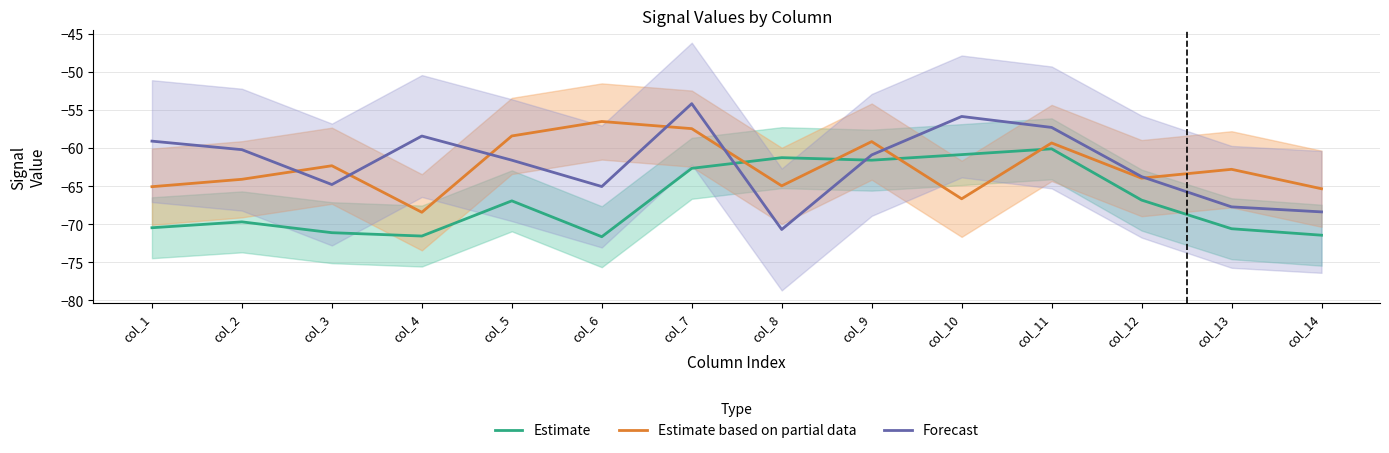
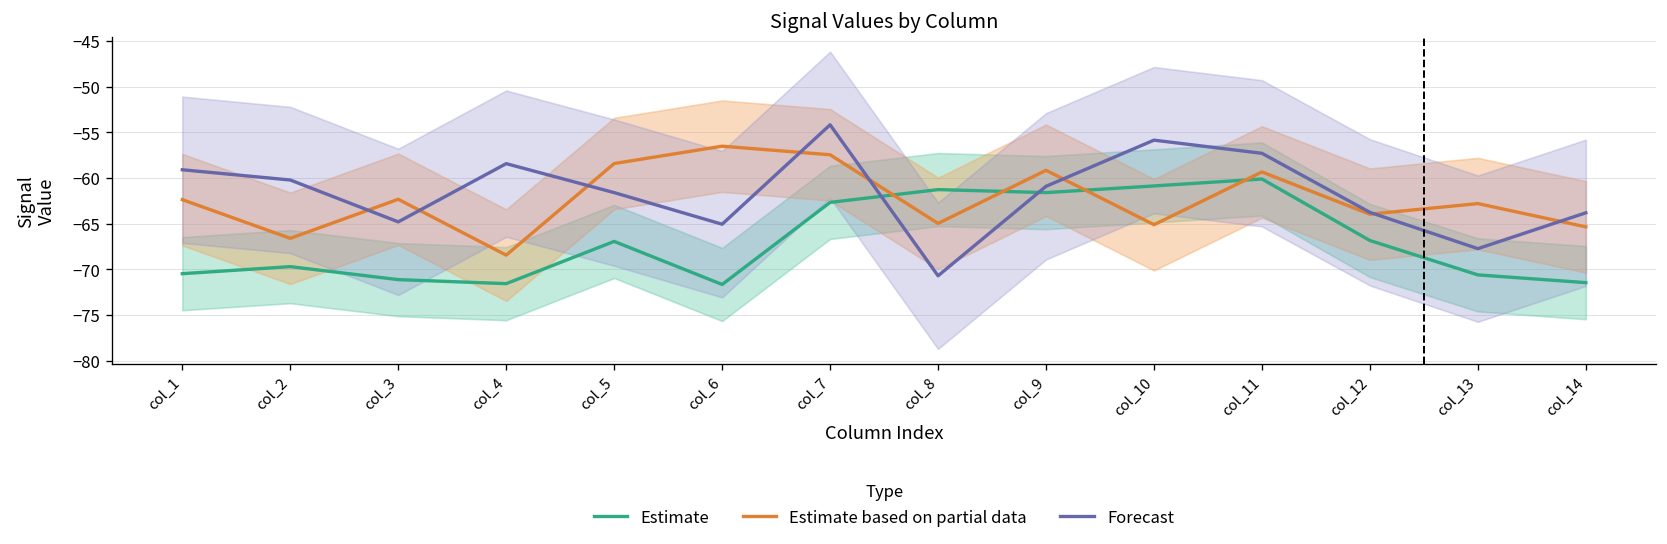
Estimate based on partial data, col_1: -65 -> -62
Estimate based on partial data, col_2: -64 -> -67
Estimate based on partial data, col_10: -67 -> -65
Forecast, col_14: -68 -> -64
